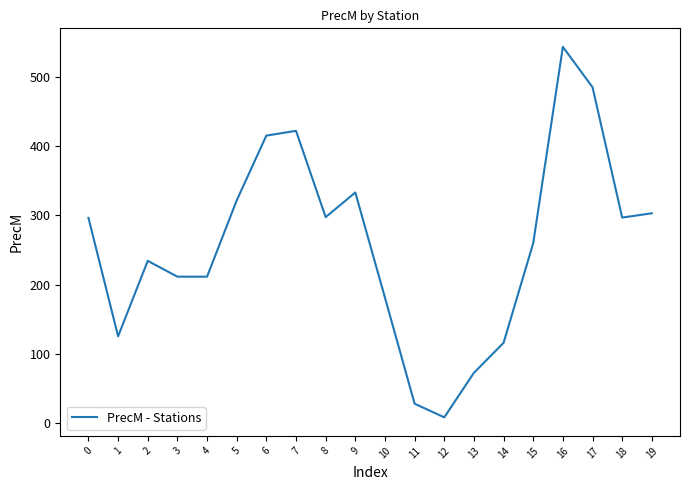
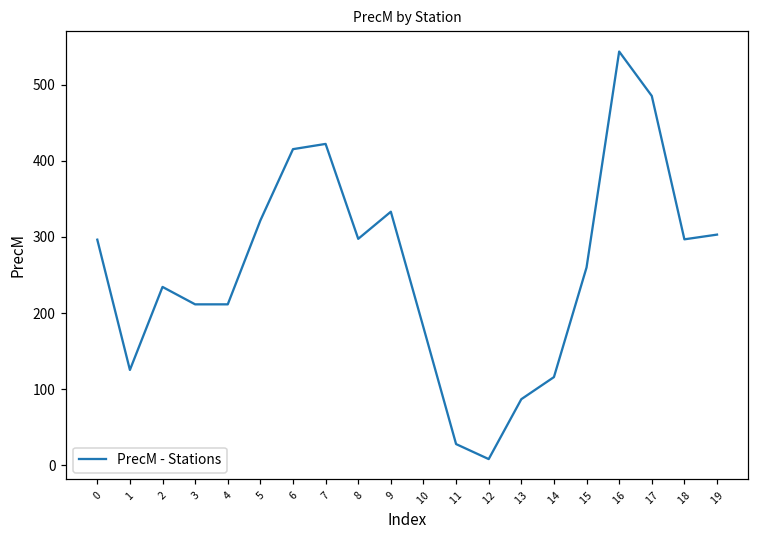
13: 70 -> 90
